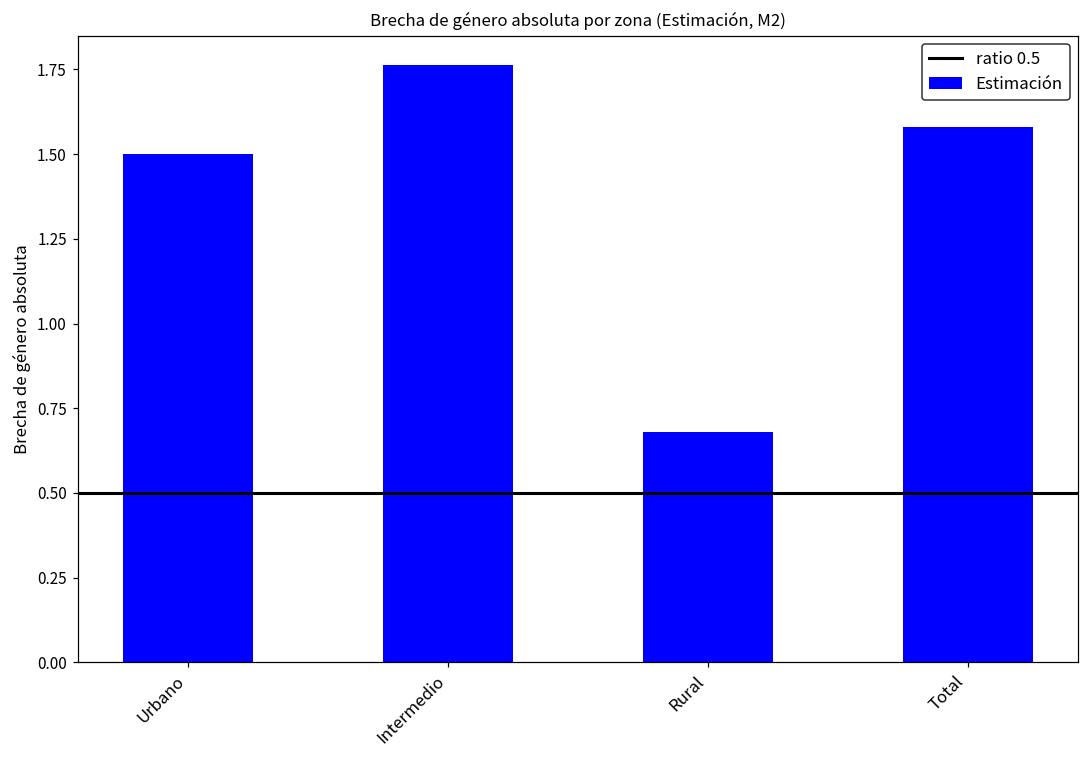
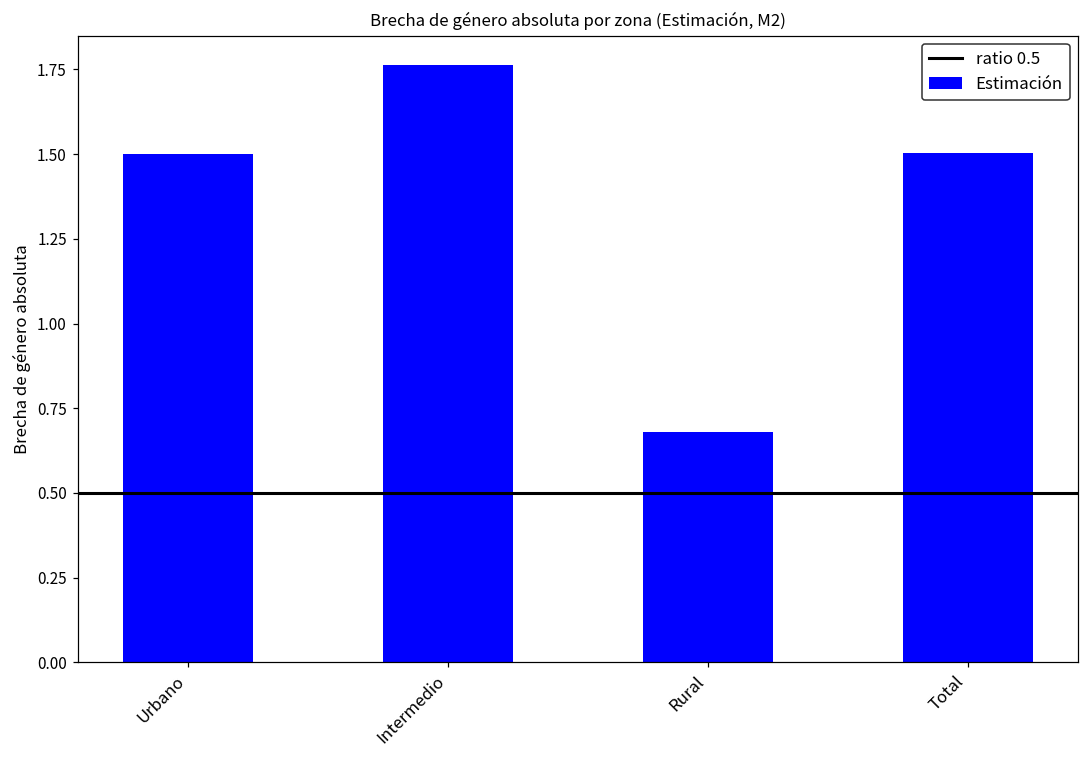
Total: 1.58 -> 1.50
